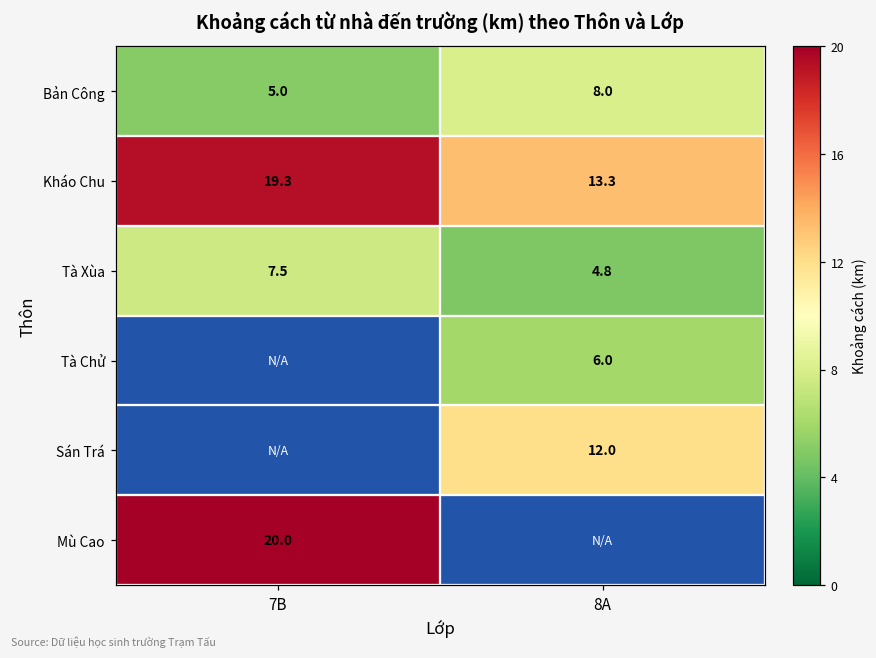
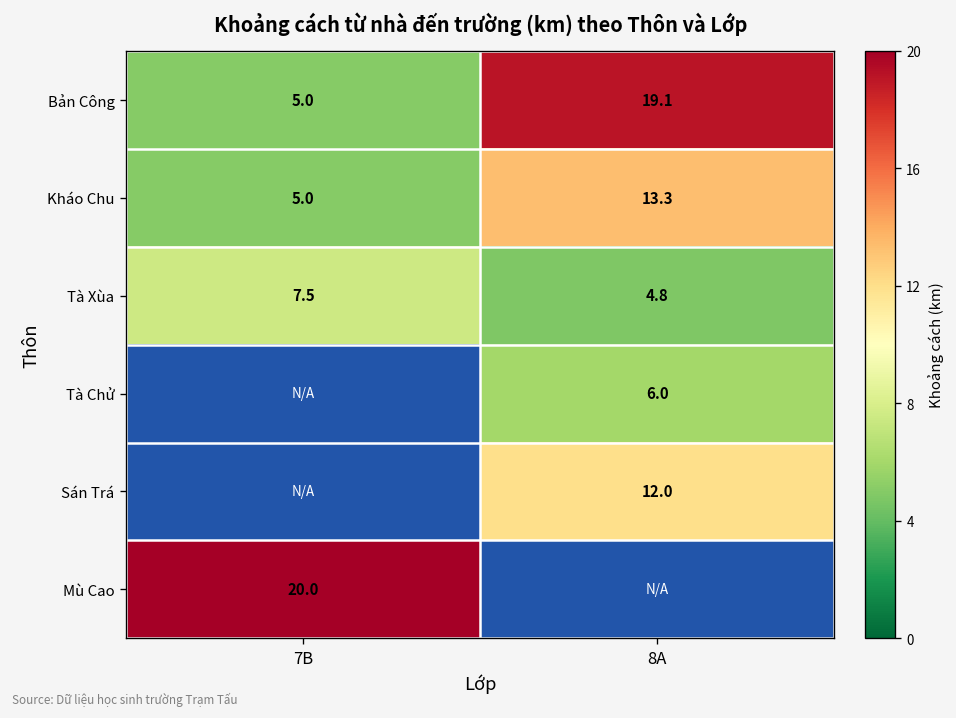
Bản Công, 8A: 8.0 -> 19.1
Kháo Chu, 7B: 19.3 -> 5.0
